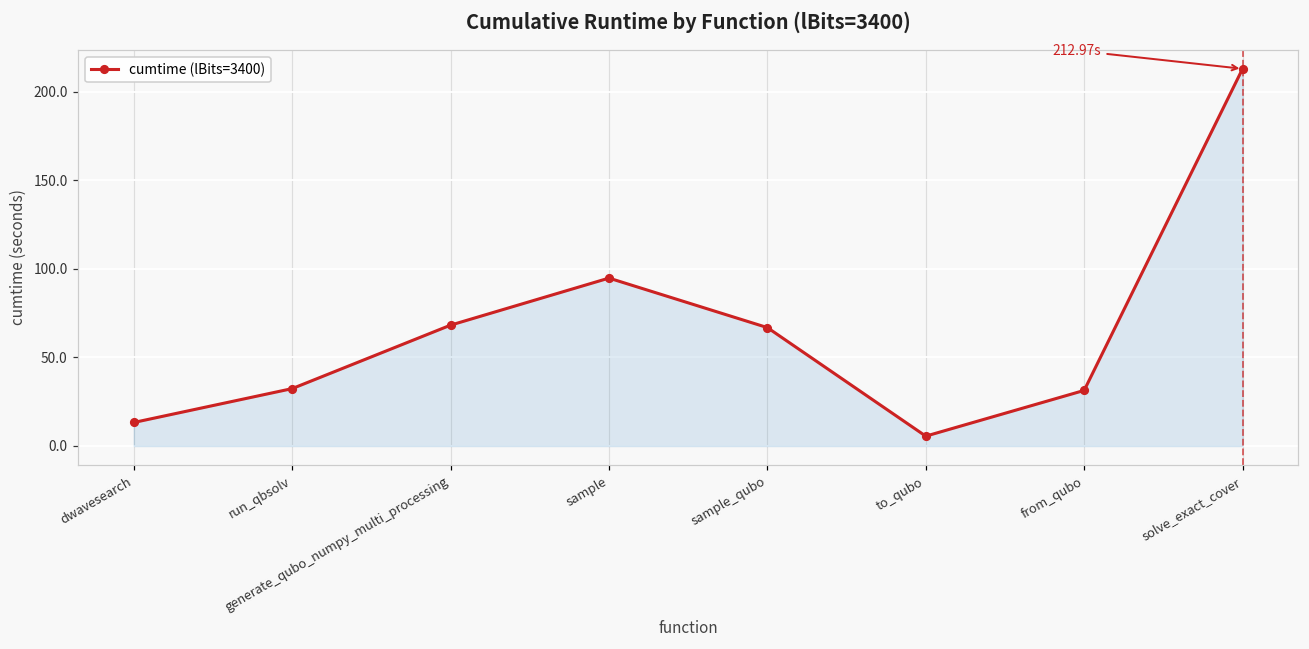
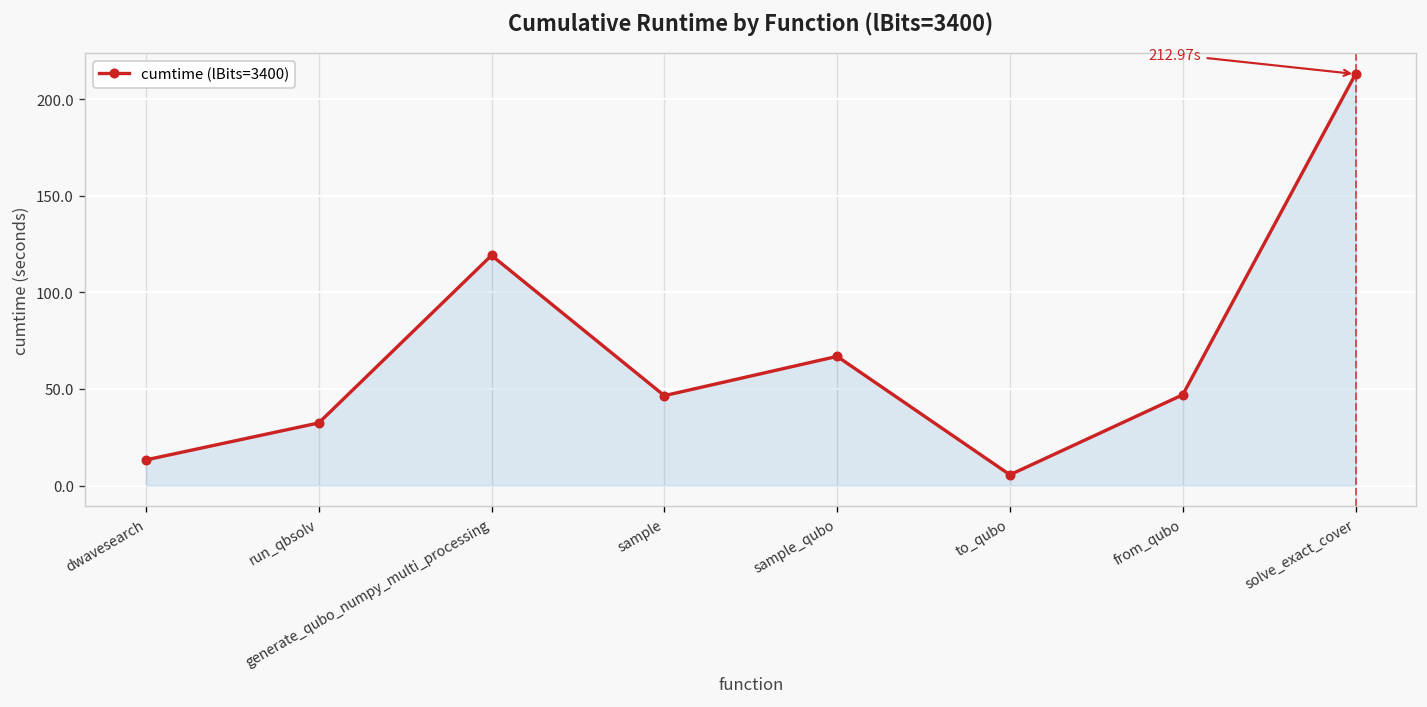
generate_qubo_numpy_multi_processing: 68 -> 119
sample: 95 -> 47
from_qubo: 31 -> 47
